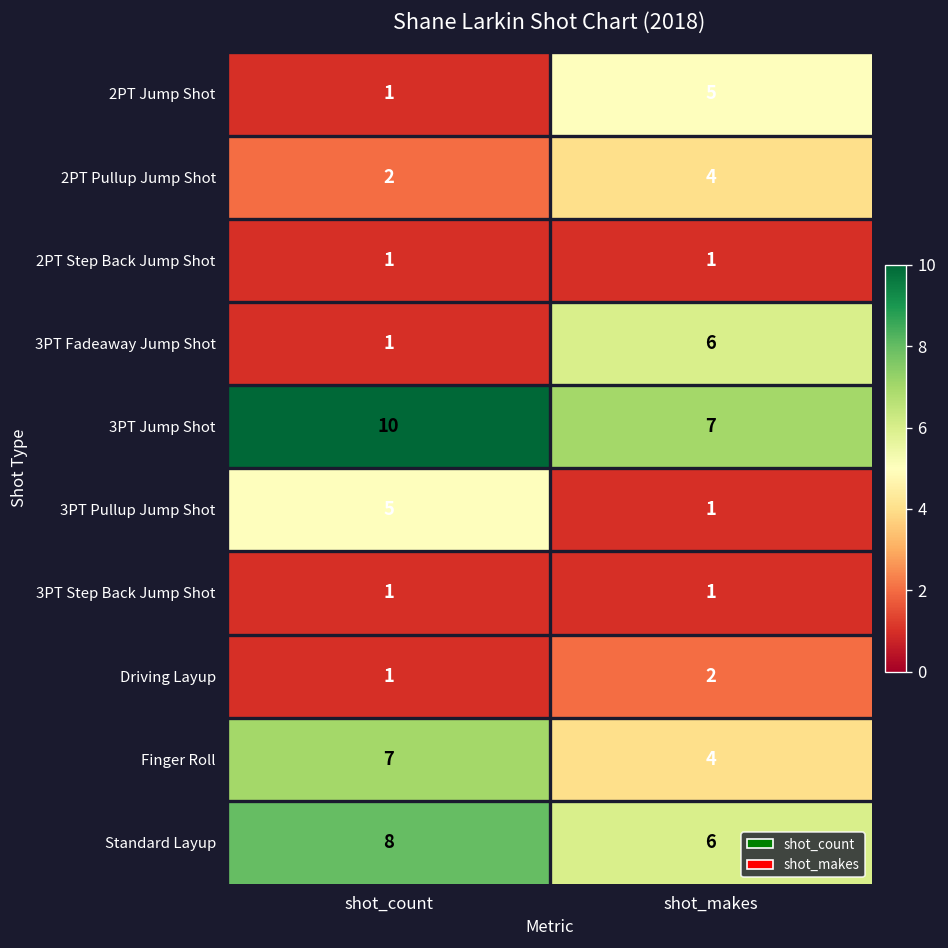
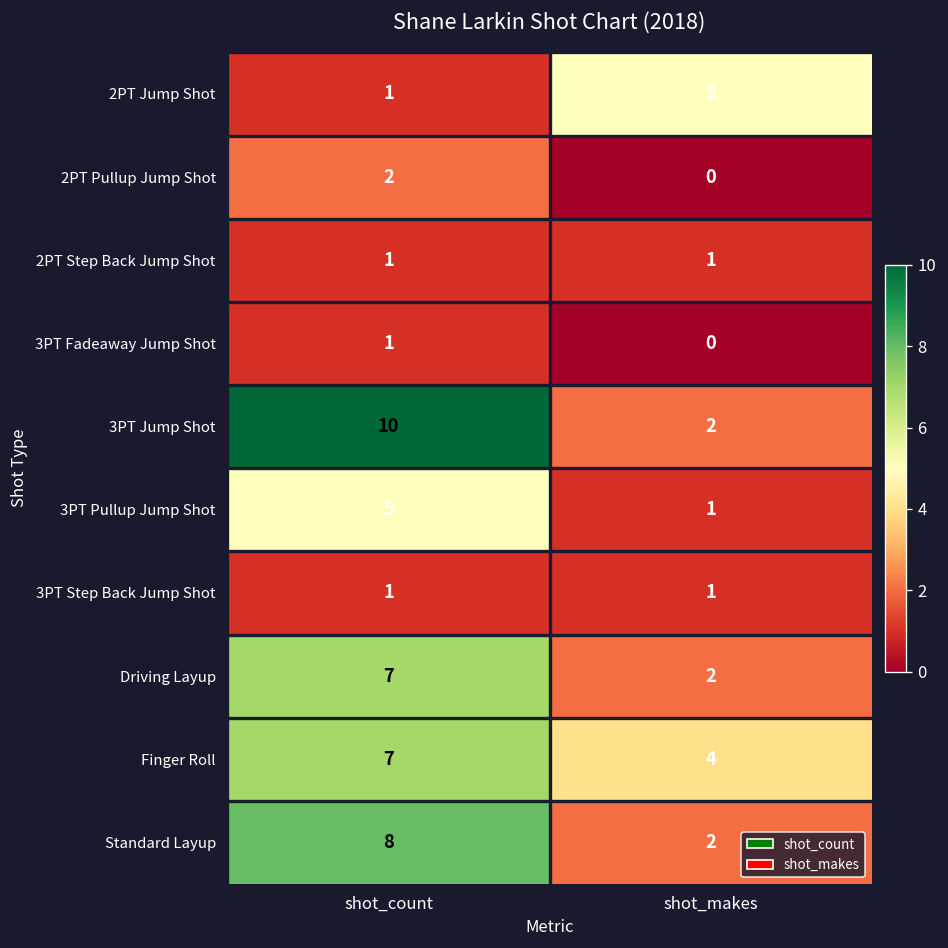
2PT Pullup Jump Shot, shot_makes: 4 -> 0
3PT Fadeaway Jump Shot, shot_makes: 6 -> 0
3PT Jump Shot, shot_makes: 7 -> 2
Driving Layup, shot_count: 1 -> 7
Standard Layup, shot_makes: 6 -> 2
